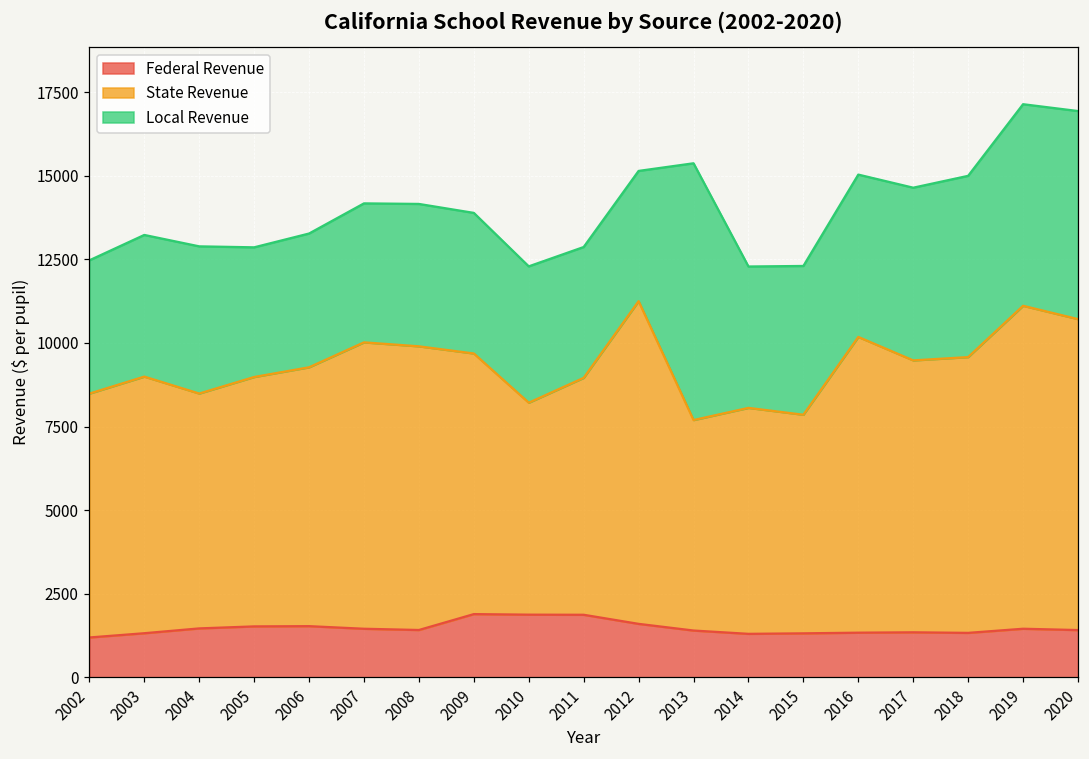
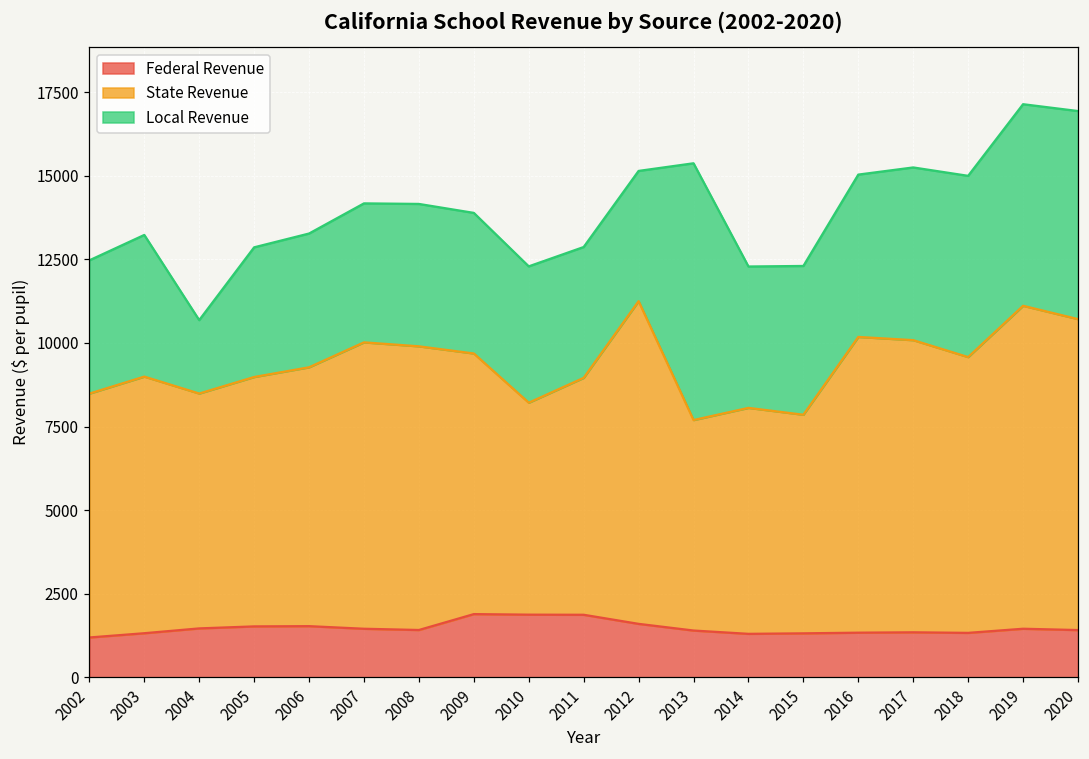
Local Revenue, 2004: 4400 -> 2200
State Revenue, 2017: 8100 -> 8700
